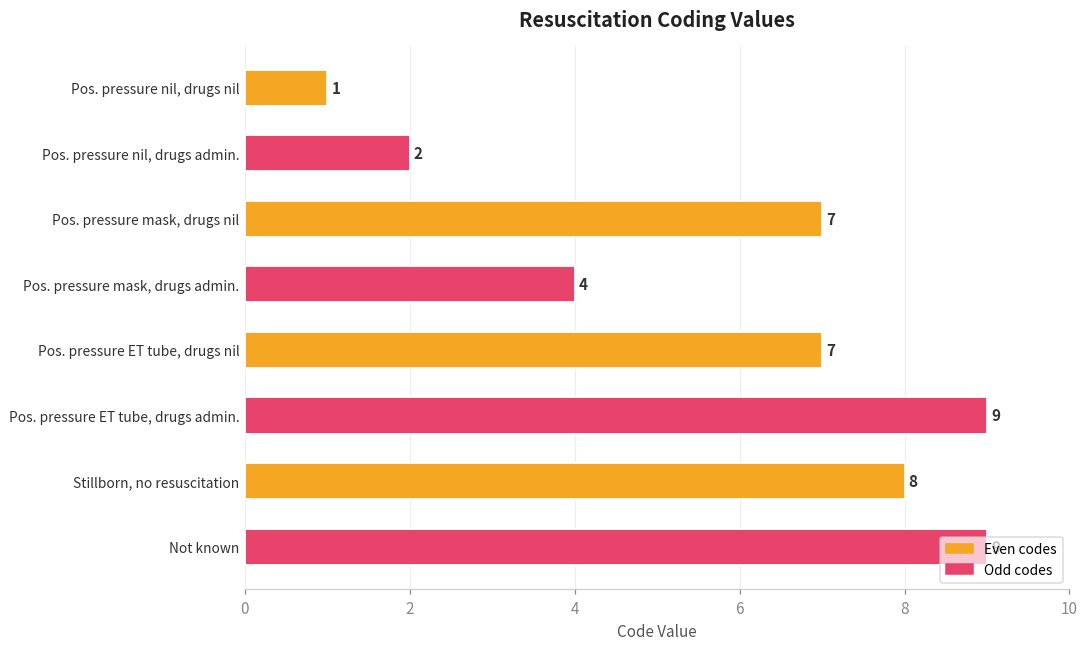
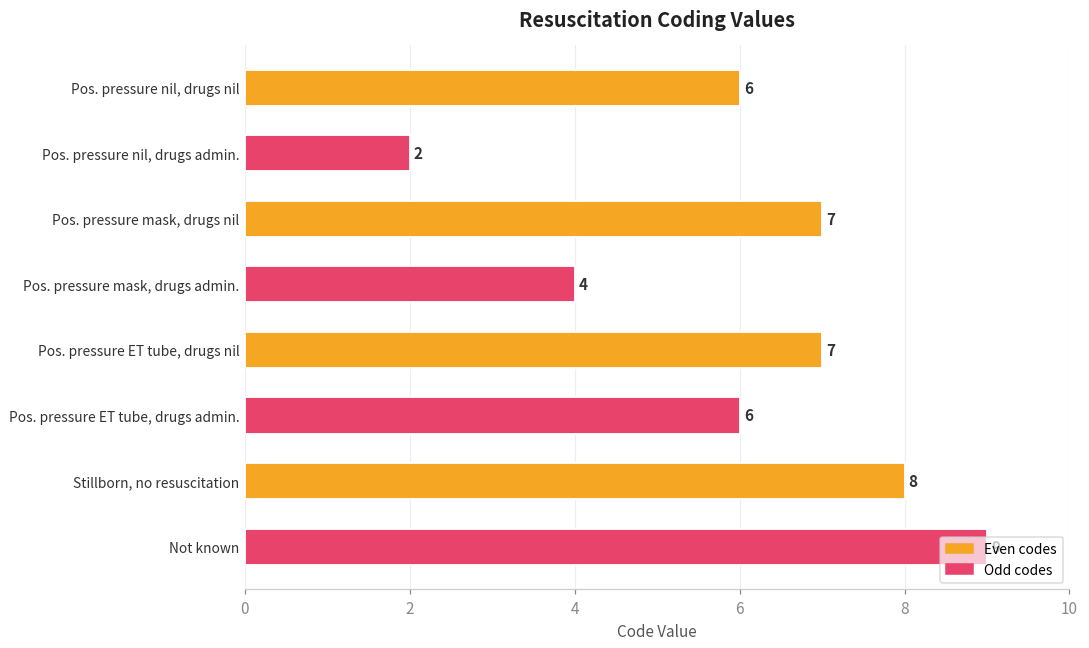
Pos. pressure nil, drugs nil: 1 -> 6
Pos. pressure ET tube, drugs admin.: 9 -> 6
